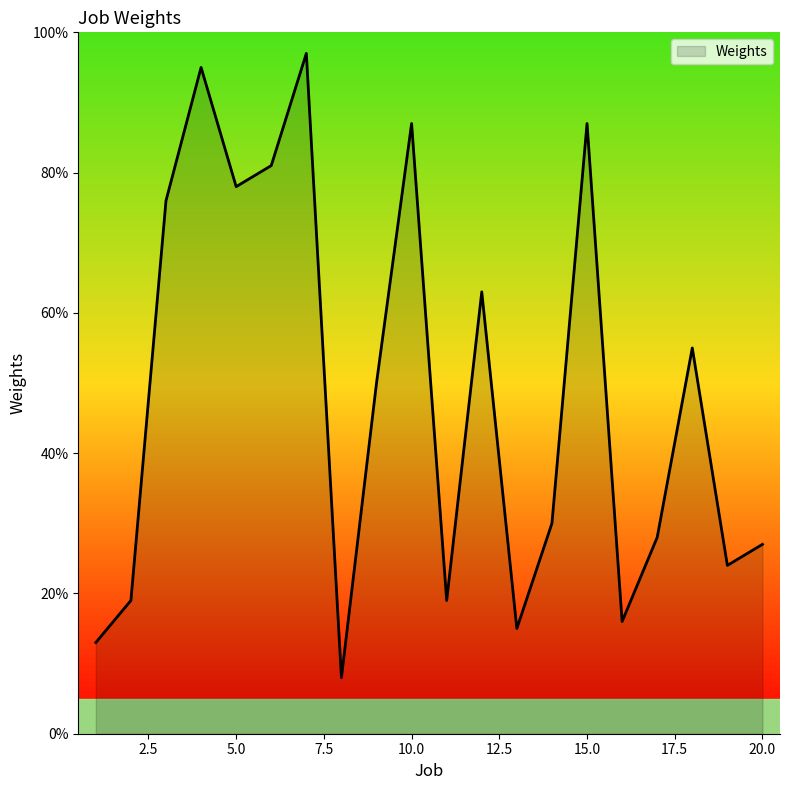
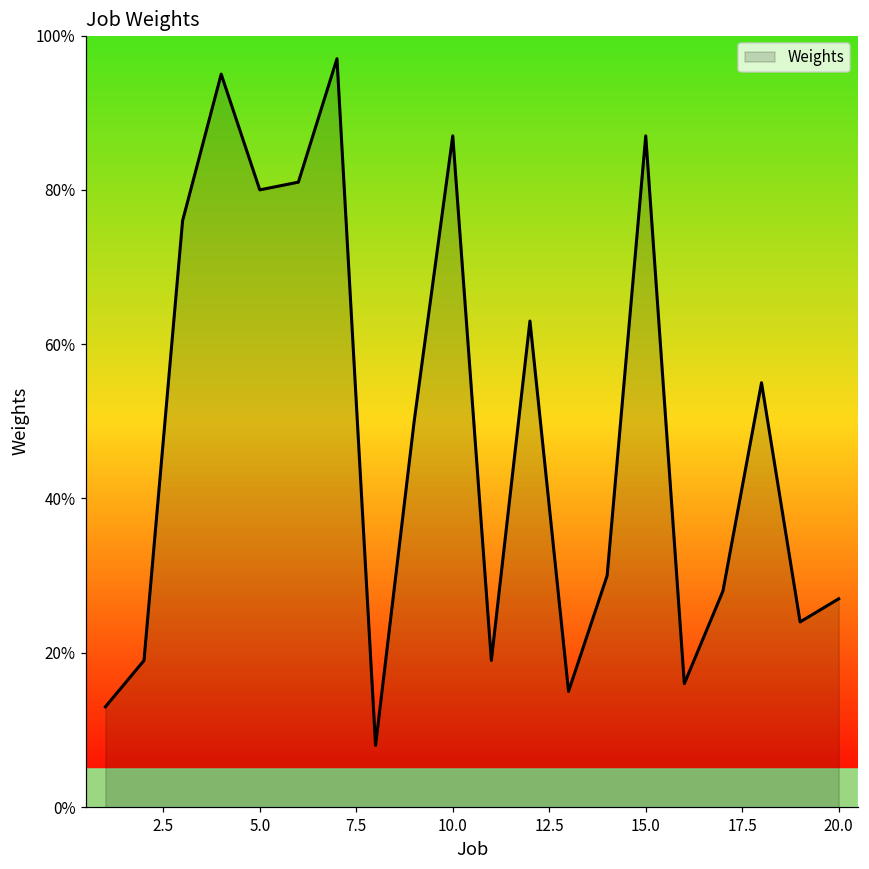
5.0: 78% -> 80%
